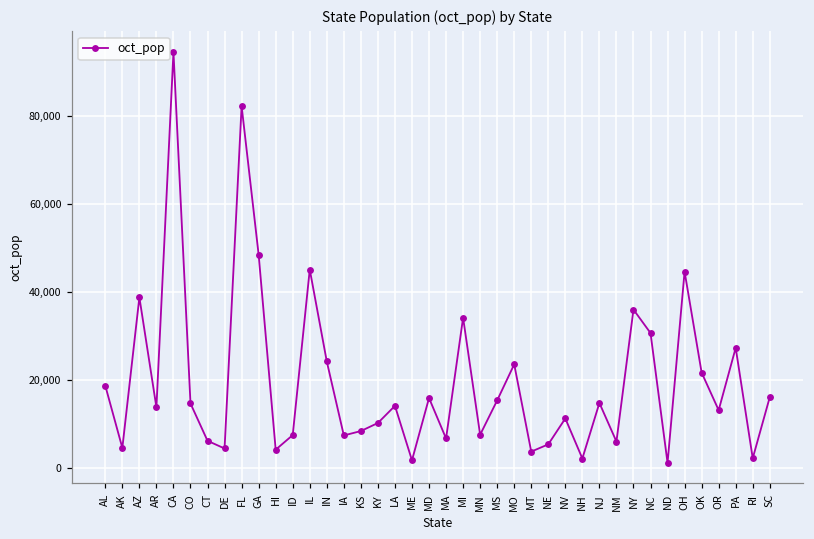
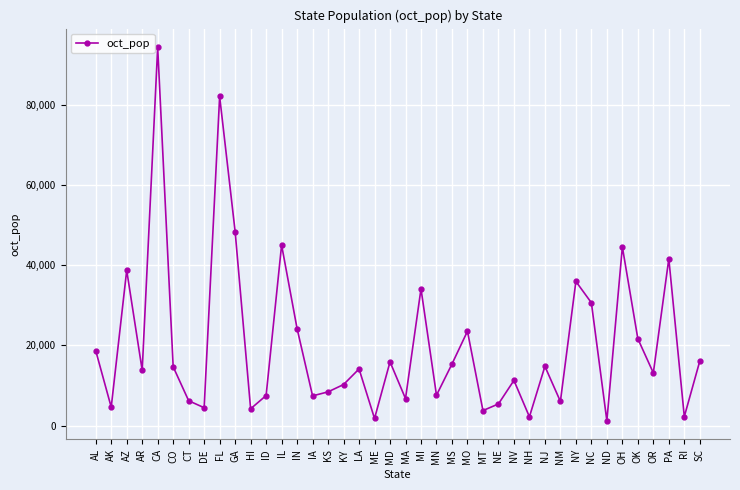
PA: 27,000 -> 42,000
